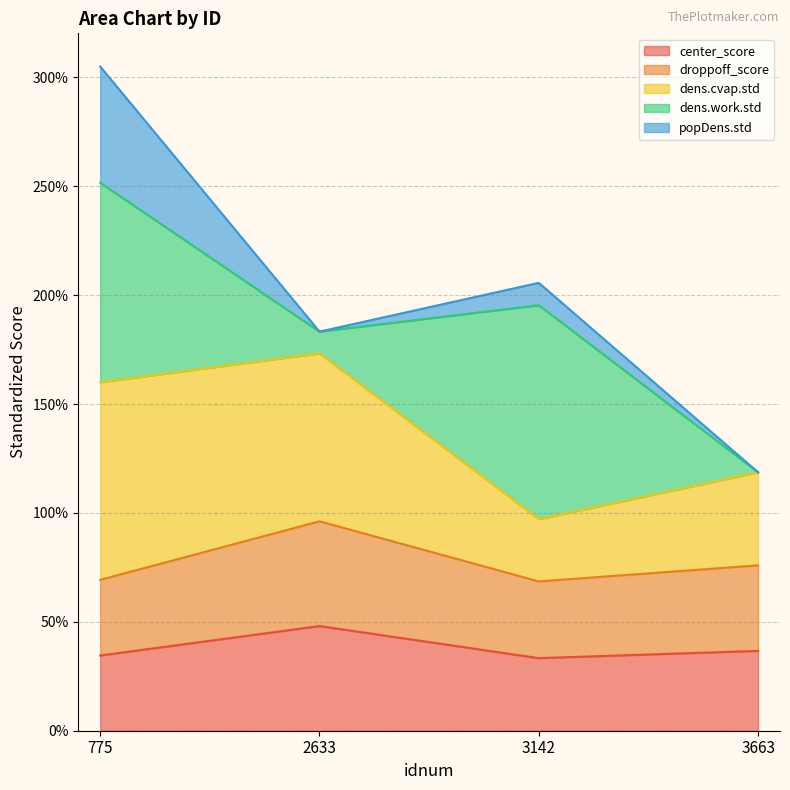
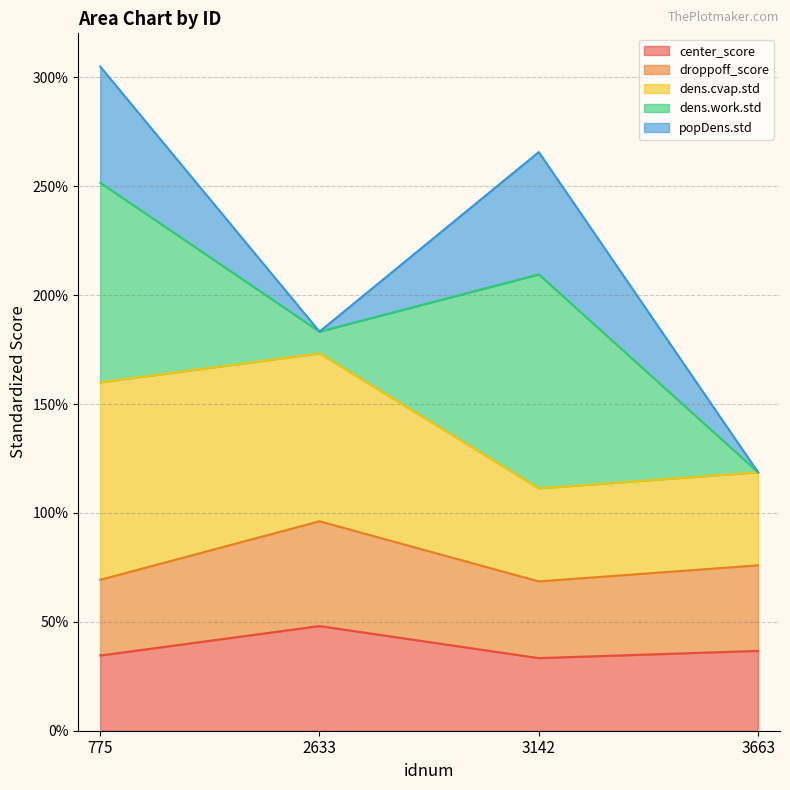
dens.cvap.std, 3142: 29% -> 43%
popDens.std, 3142: 10% -> 56%
